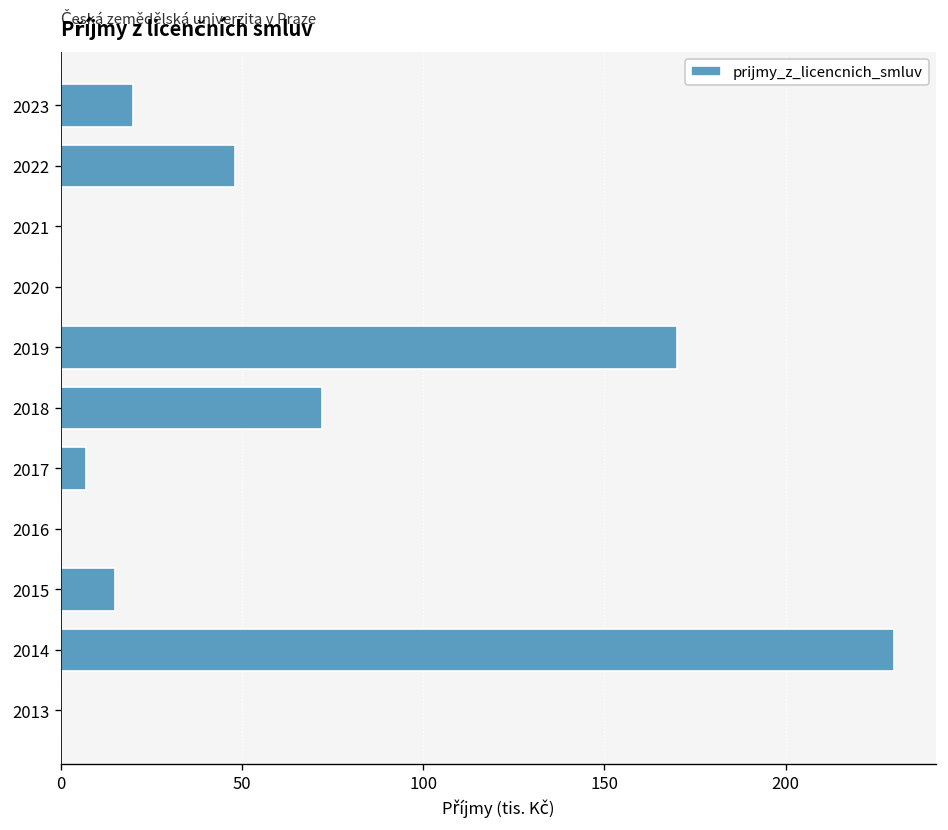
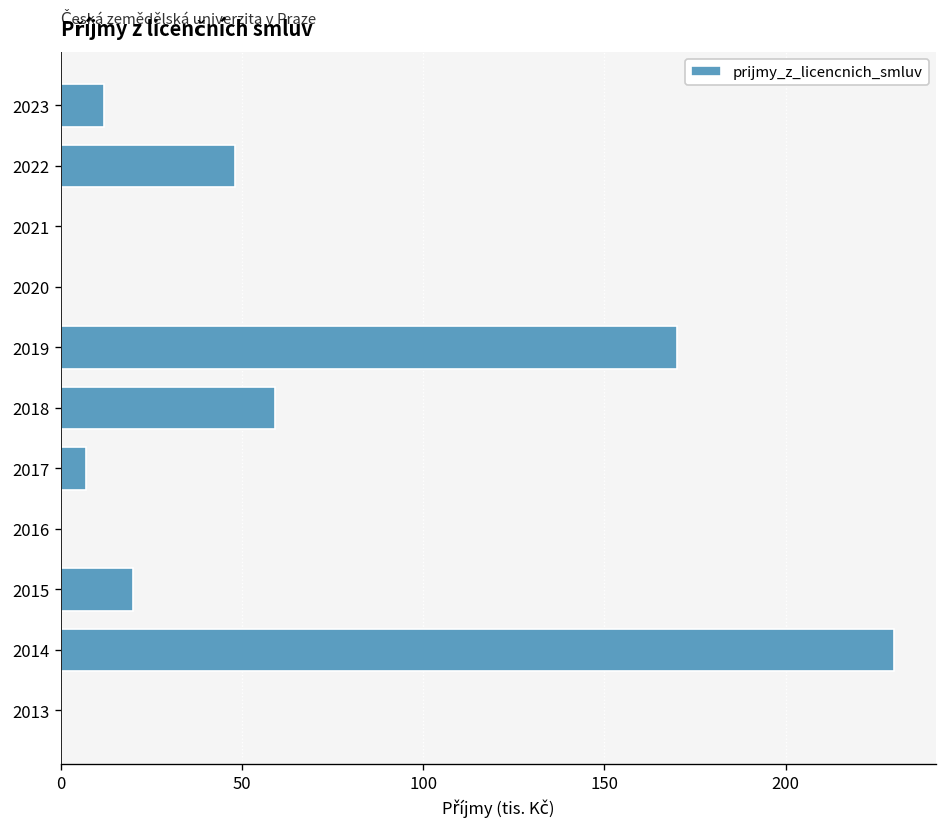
2023: 20 -> 12
2018: 72 -> 59
2015: 15 -> 20
